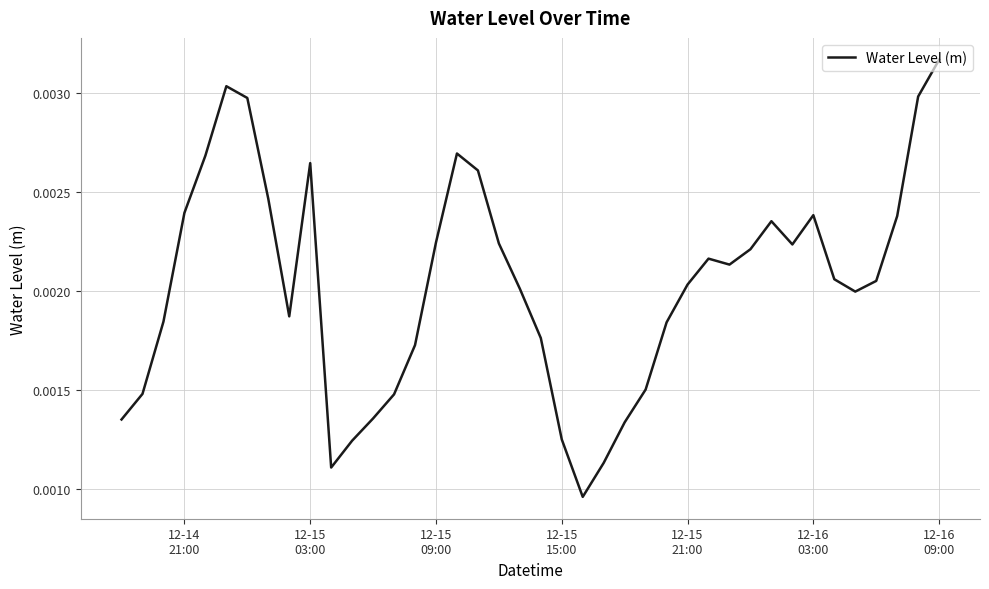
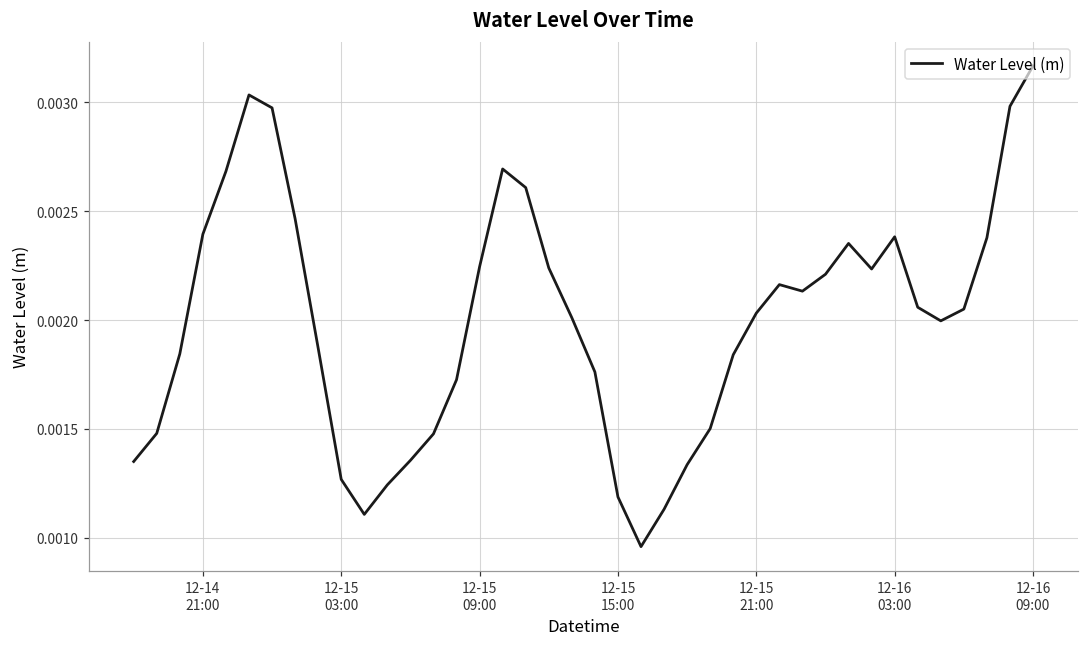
12-15 03:00: 0.00265 -> 0.00127
12-15 15:00: 0.00125 -> 0.00119
